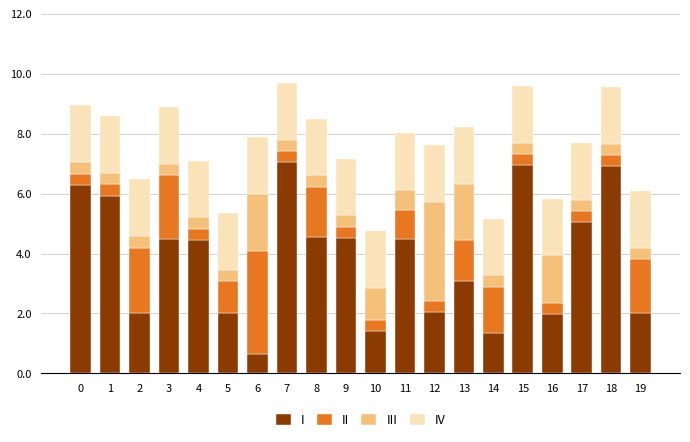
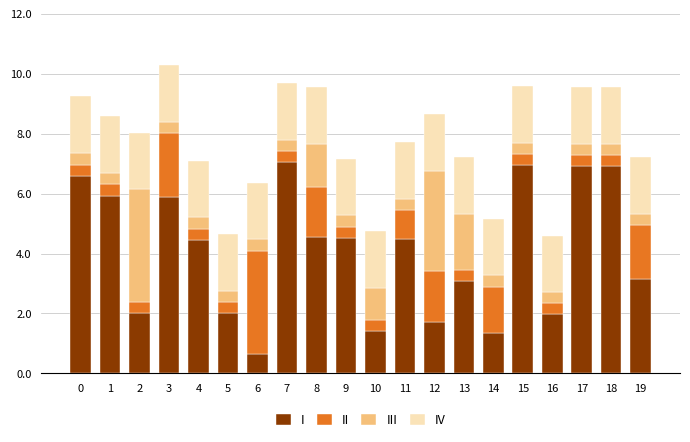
I, 0: 6.3 -> 6.6
II, 2: 2.2 -> 0.4
III, 2: 0.4 -> 3.8
I, 3: 4.5 -> 5.9
II, 5: 1.1 -> 0.4
III, 6: 1.9 -> 0.4
III, 8: 0.4 -> 1.4
III, 11: 0.7 -> 0.4
I, 12: 2.0 -> 1.7
II, 12: 0.4 -> 1.7
II, 13: 1.3 -> 0.4
III, 16: 1.6 -> 0.4
I, 17: 5.1 -> 6.9
I, 19: 2.0 -> 3.2
